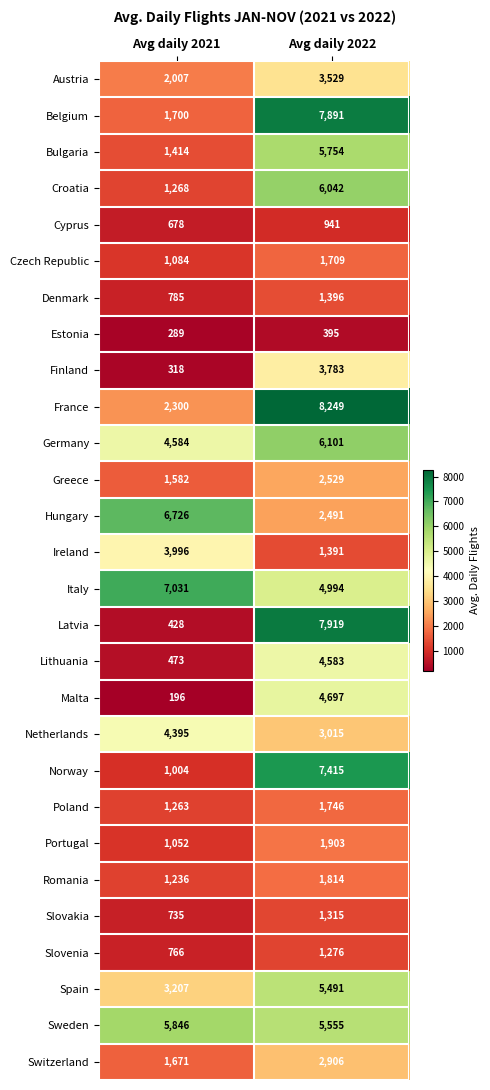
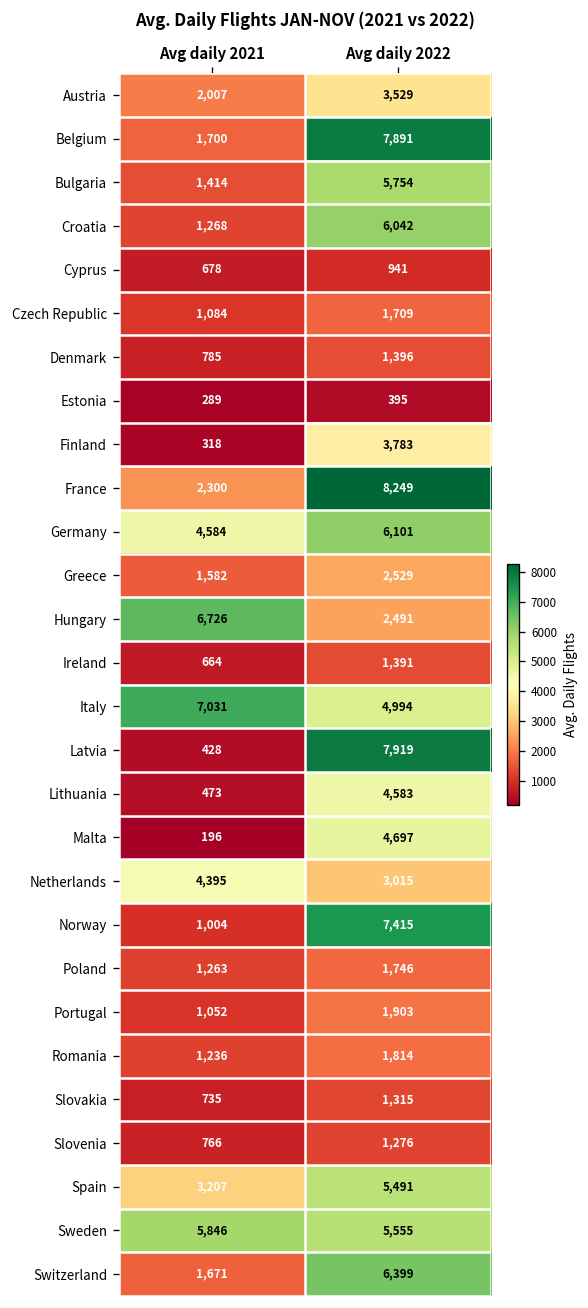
Ireland, Avg daily 2021: 3,996 -> 664
Switzerland, Avg daily 2022: 2,906 -> 6,399
